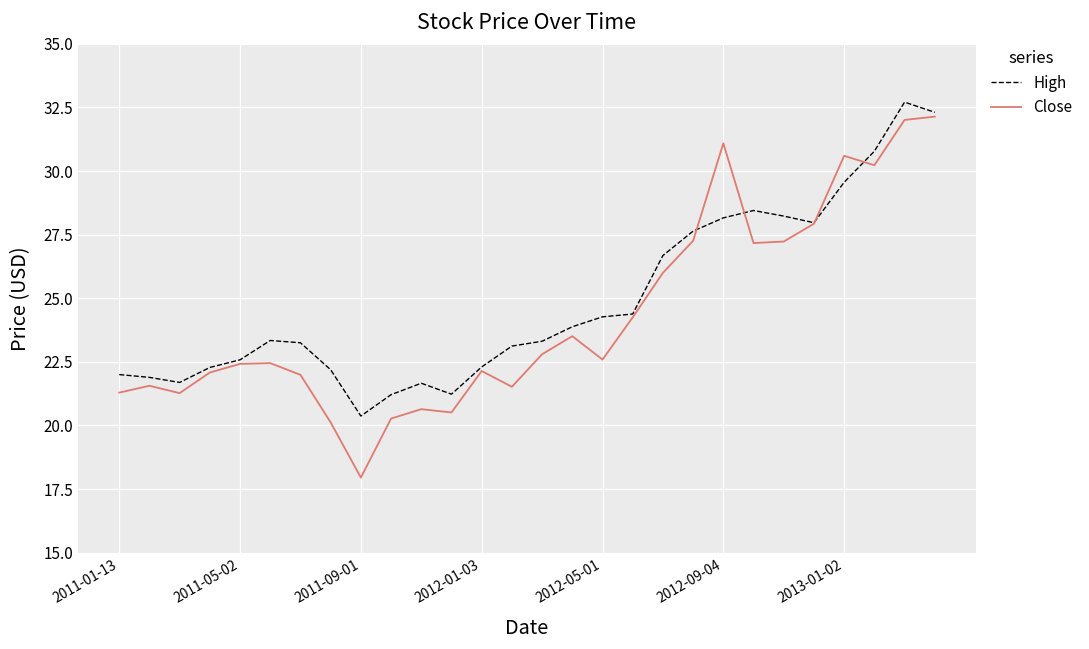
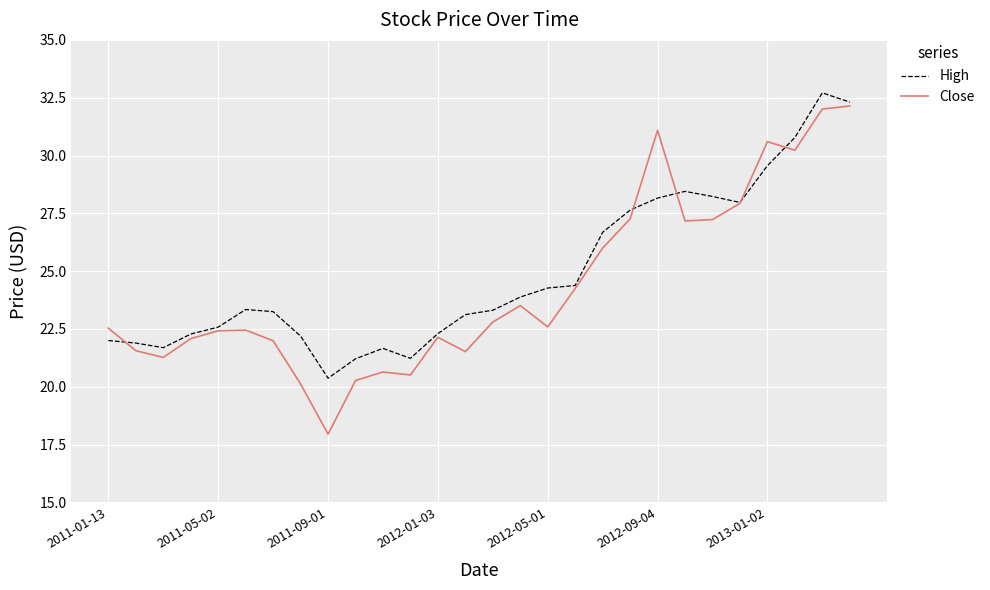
Close, 2011-01-13: 21.3 -> 22.5
